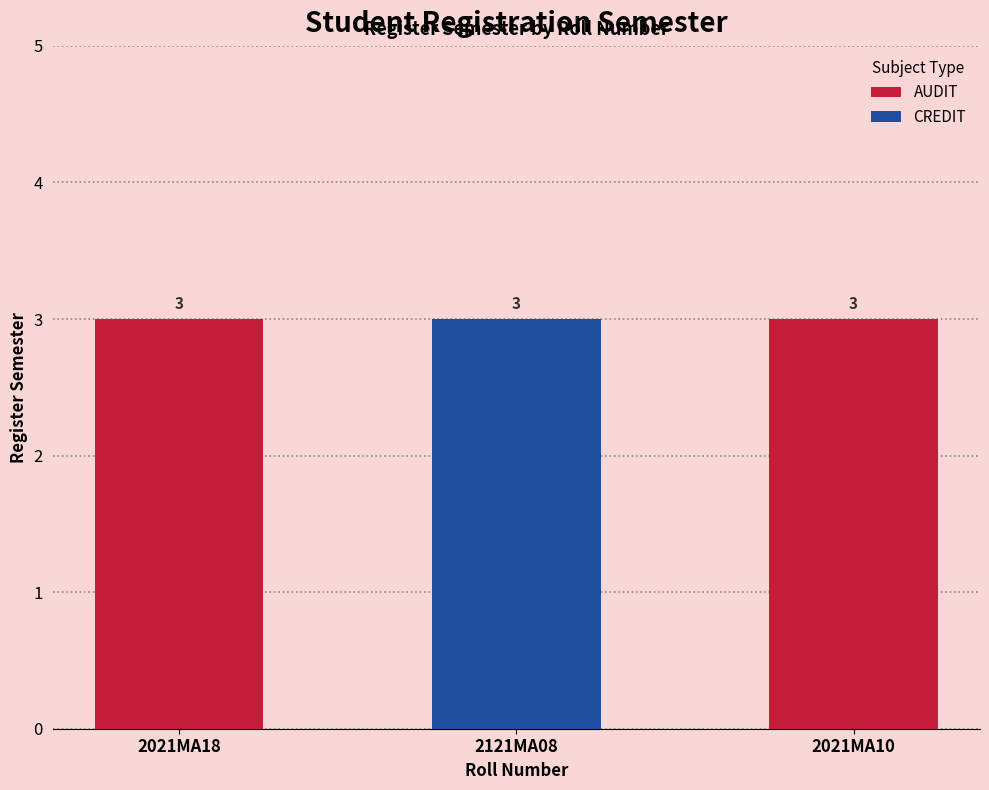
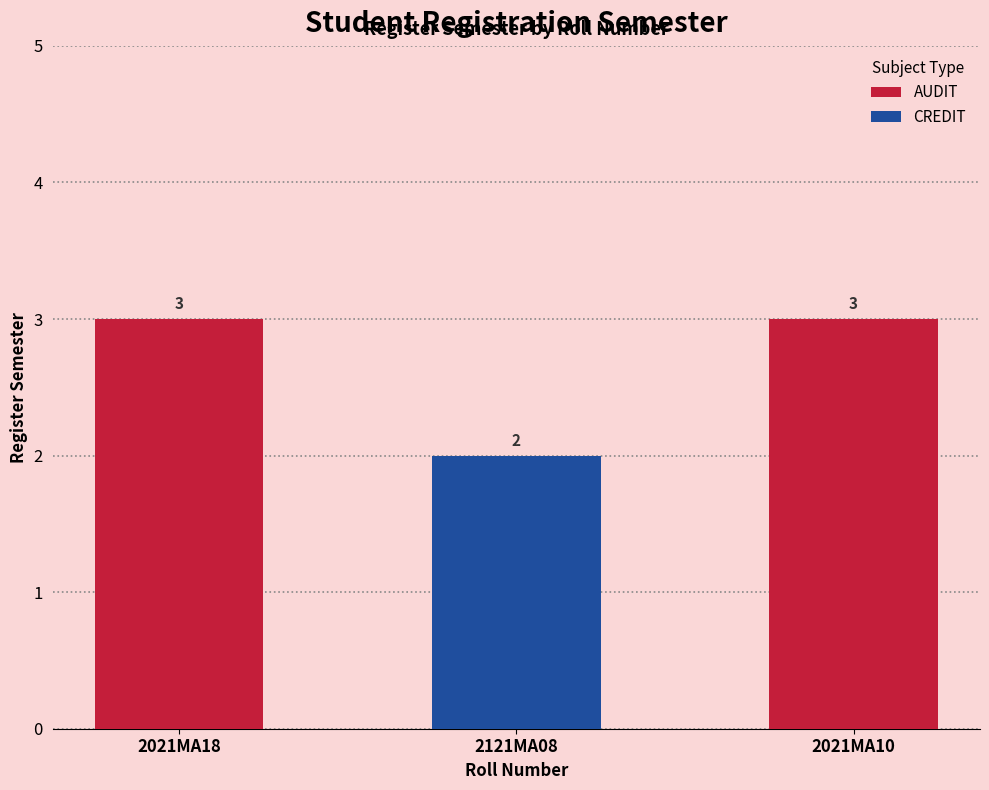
CREDIT, 2121MA08: 3 -> 2
